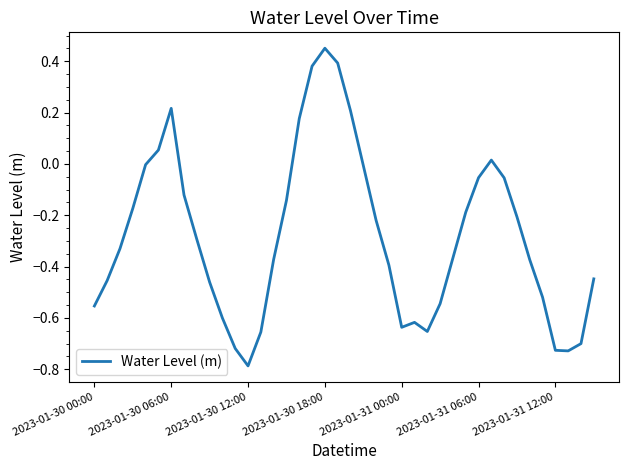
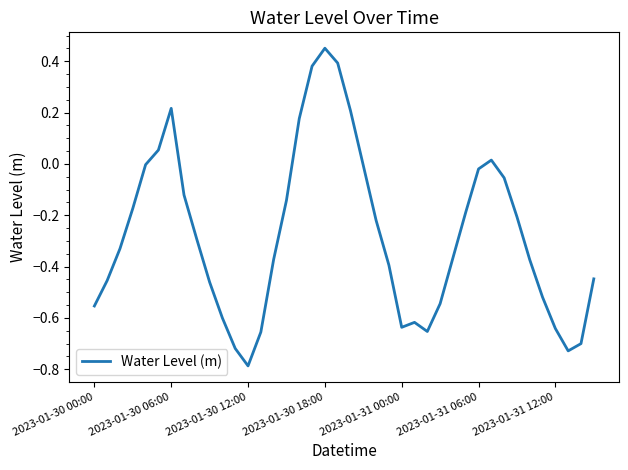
2023-01-31 06:00: -0.05 -> -0.02
2023-01-31 12:00: -0.73 -> -0.64
